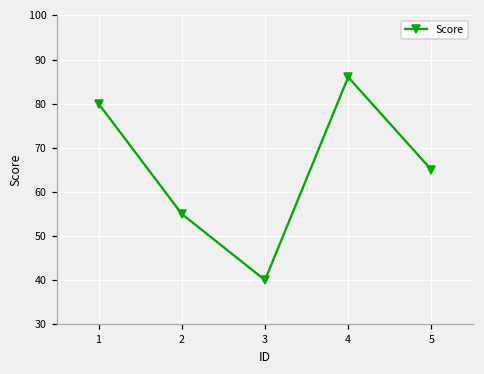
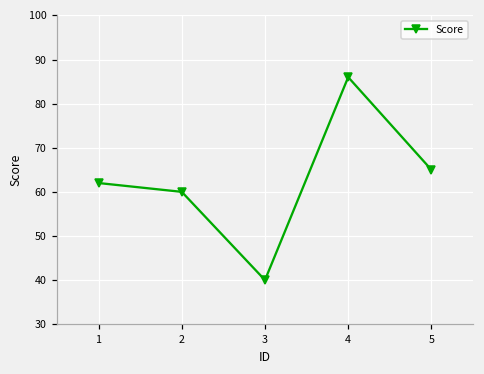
1: 80 -> 62
2: 55 -> 60
